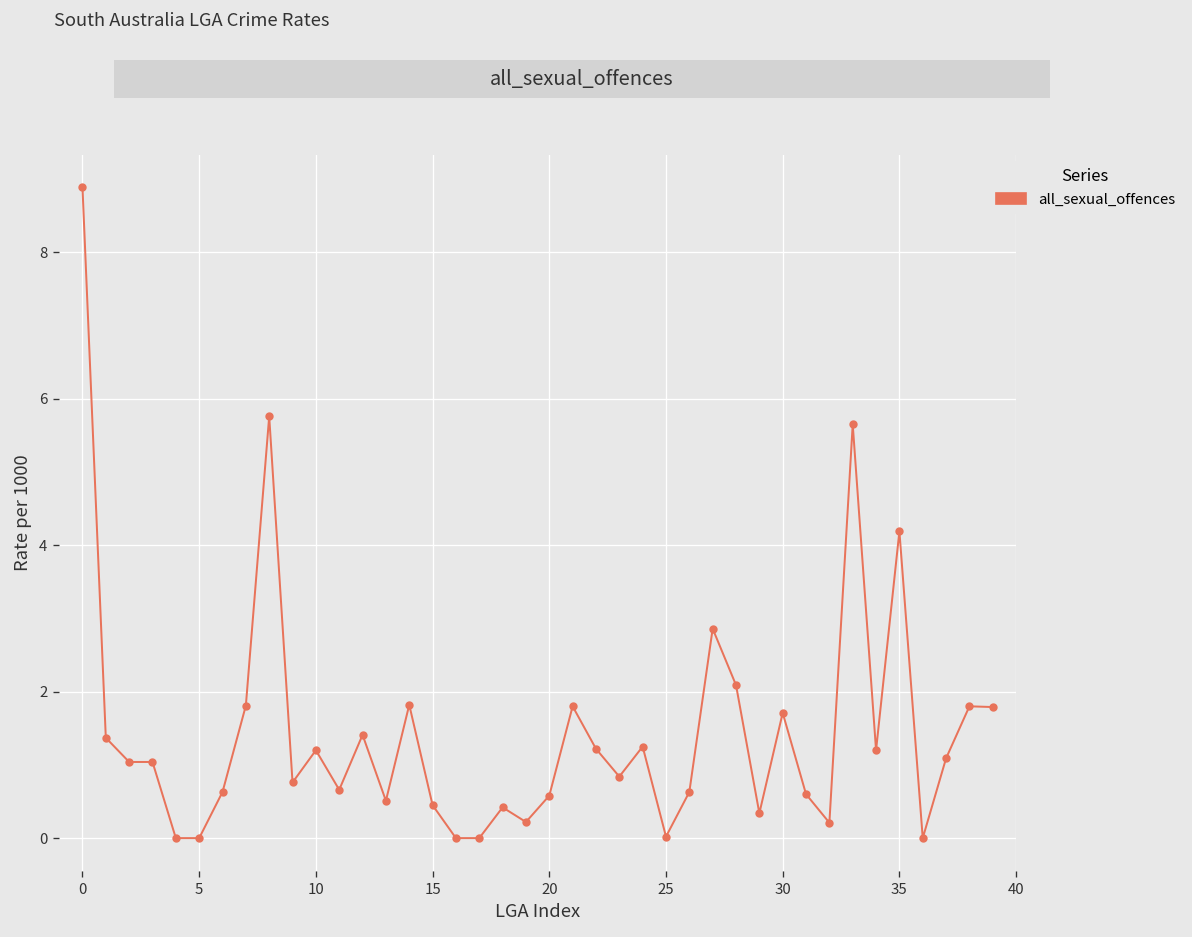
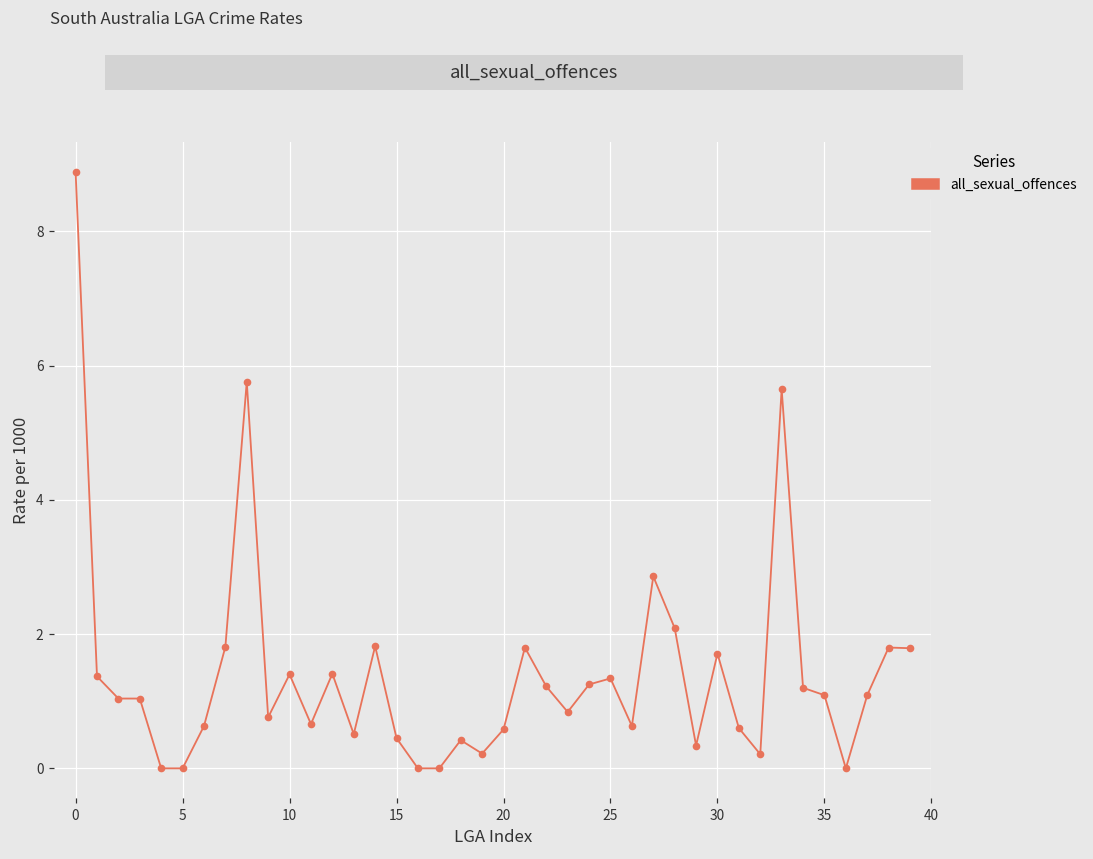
10: 1.2 -> 1.4
25: 0.0 -> 1.3
35: 4.2 -> 1.1
